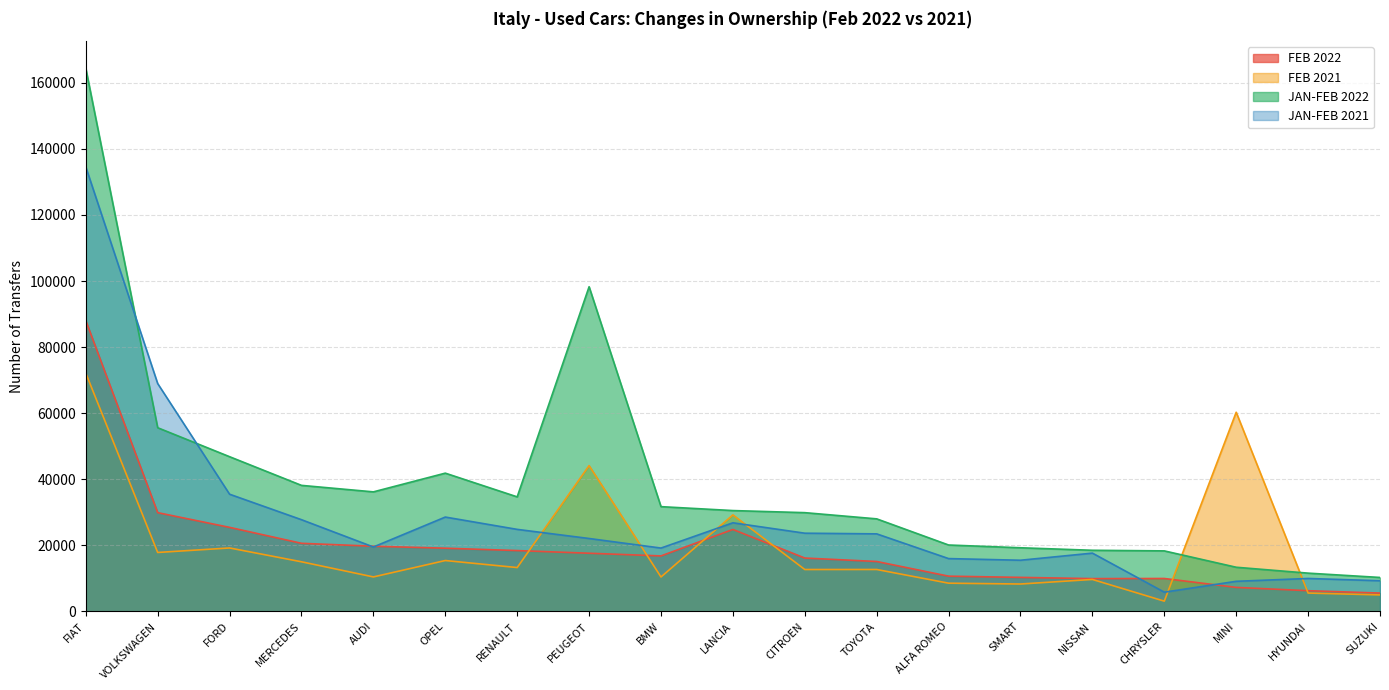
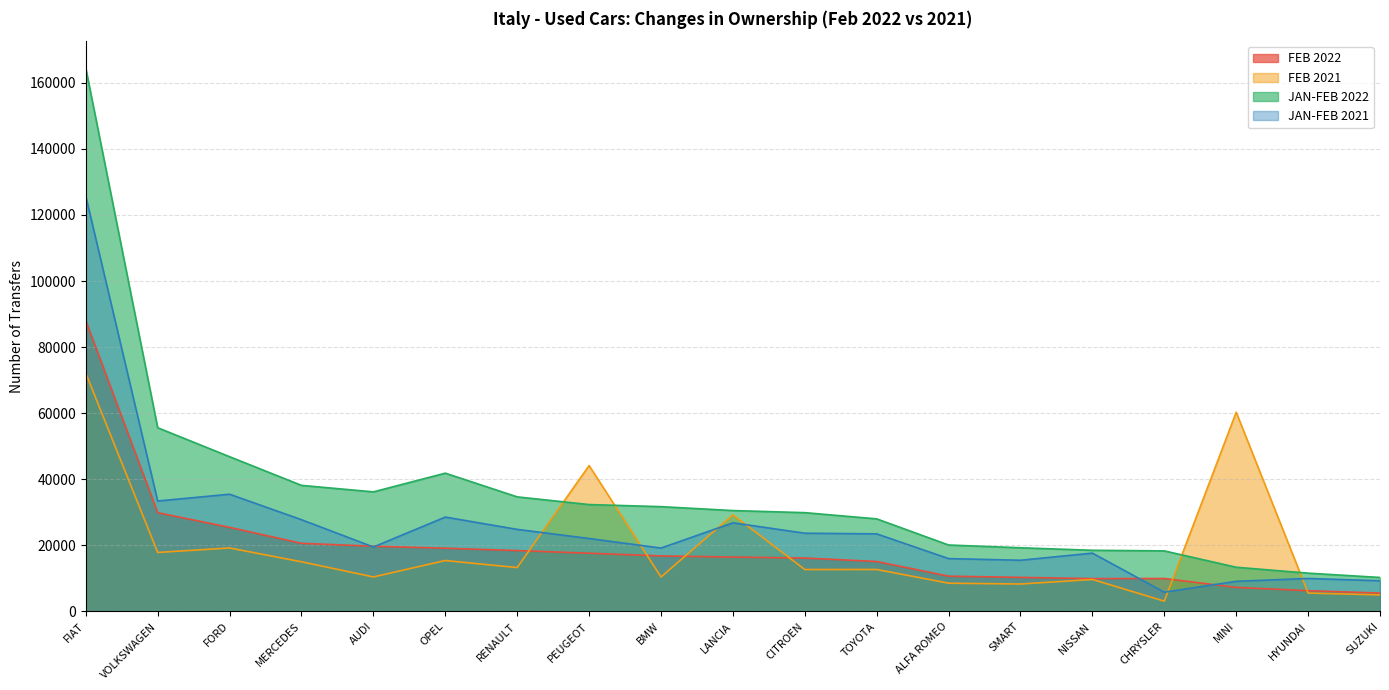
JAN-FEB 2021, FIAT: 135000 -> 126000
JAN-FEB 2021, VOLKSWAGEN: 69000 -> 33000
JAN-FEB 2022, PEUGEOT: 98000 -> 32000
FEB 2022, LANCIA: 25000 -> 16000
